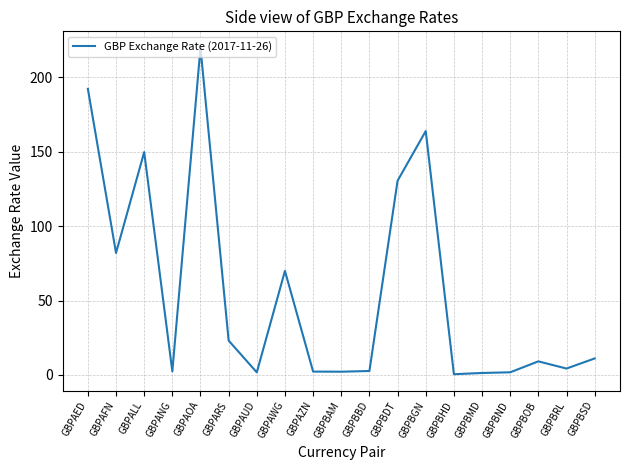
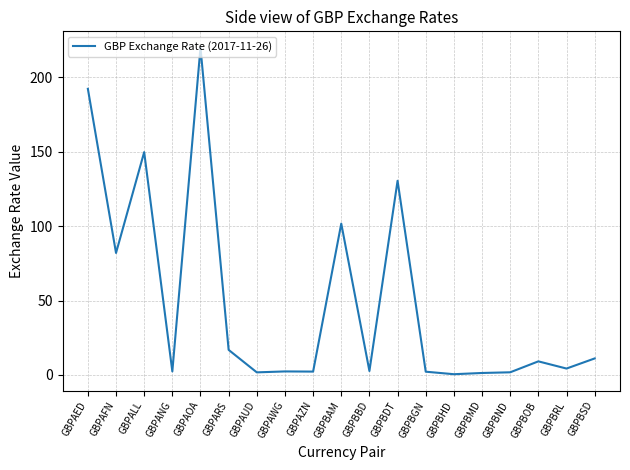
GBPARS: 23 -> 17
GBPAWG: 70 -> 2
GBPBAM: 2 -> 102
GBPBGN: 164 -> 2
